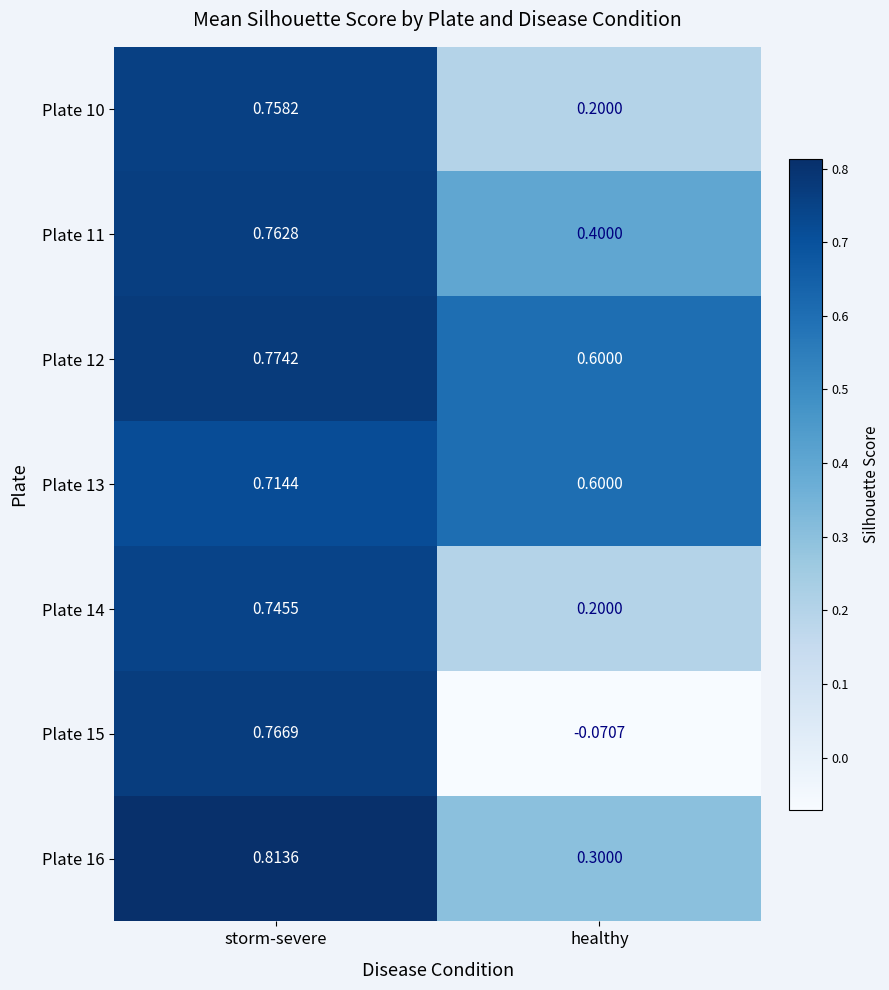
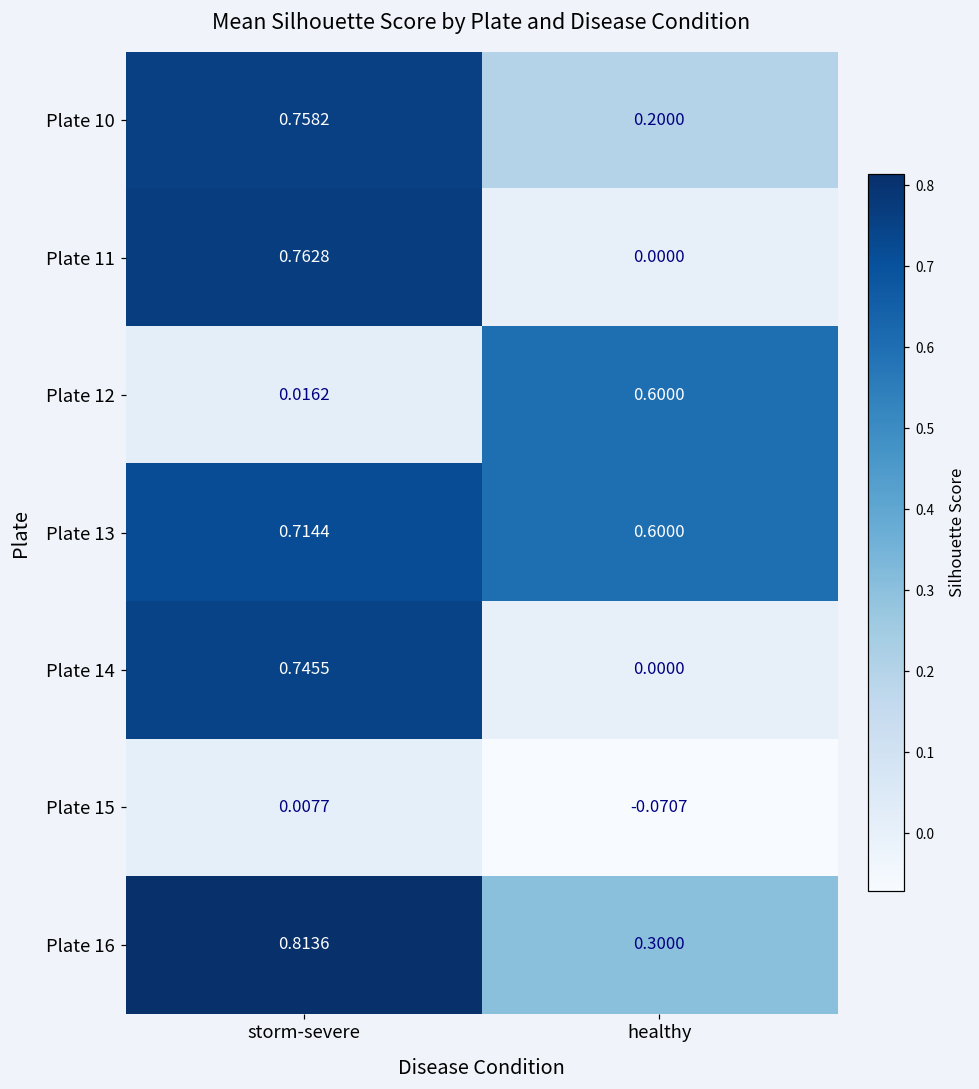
Plate 11, healthy: 0.4000 -> 0.0000
Plate 12, storm-severe: 0.7742 -> 0.0162
Plate 14, healthy: 0.2000 -> 0.0000
Plate 15, storm-severe: 0.7669 -> 0.0077
